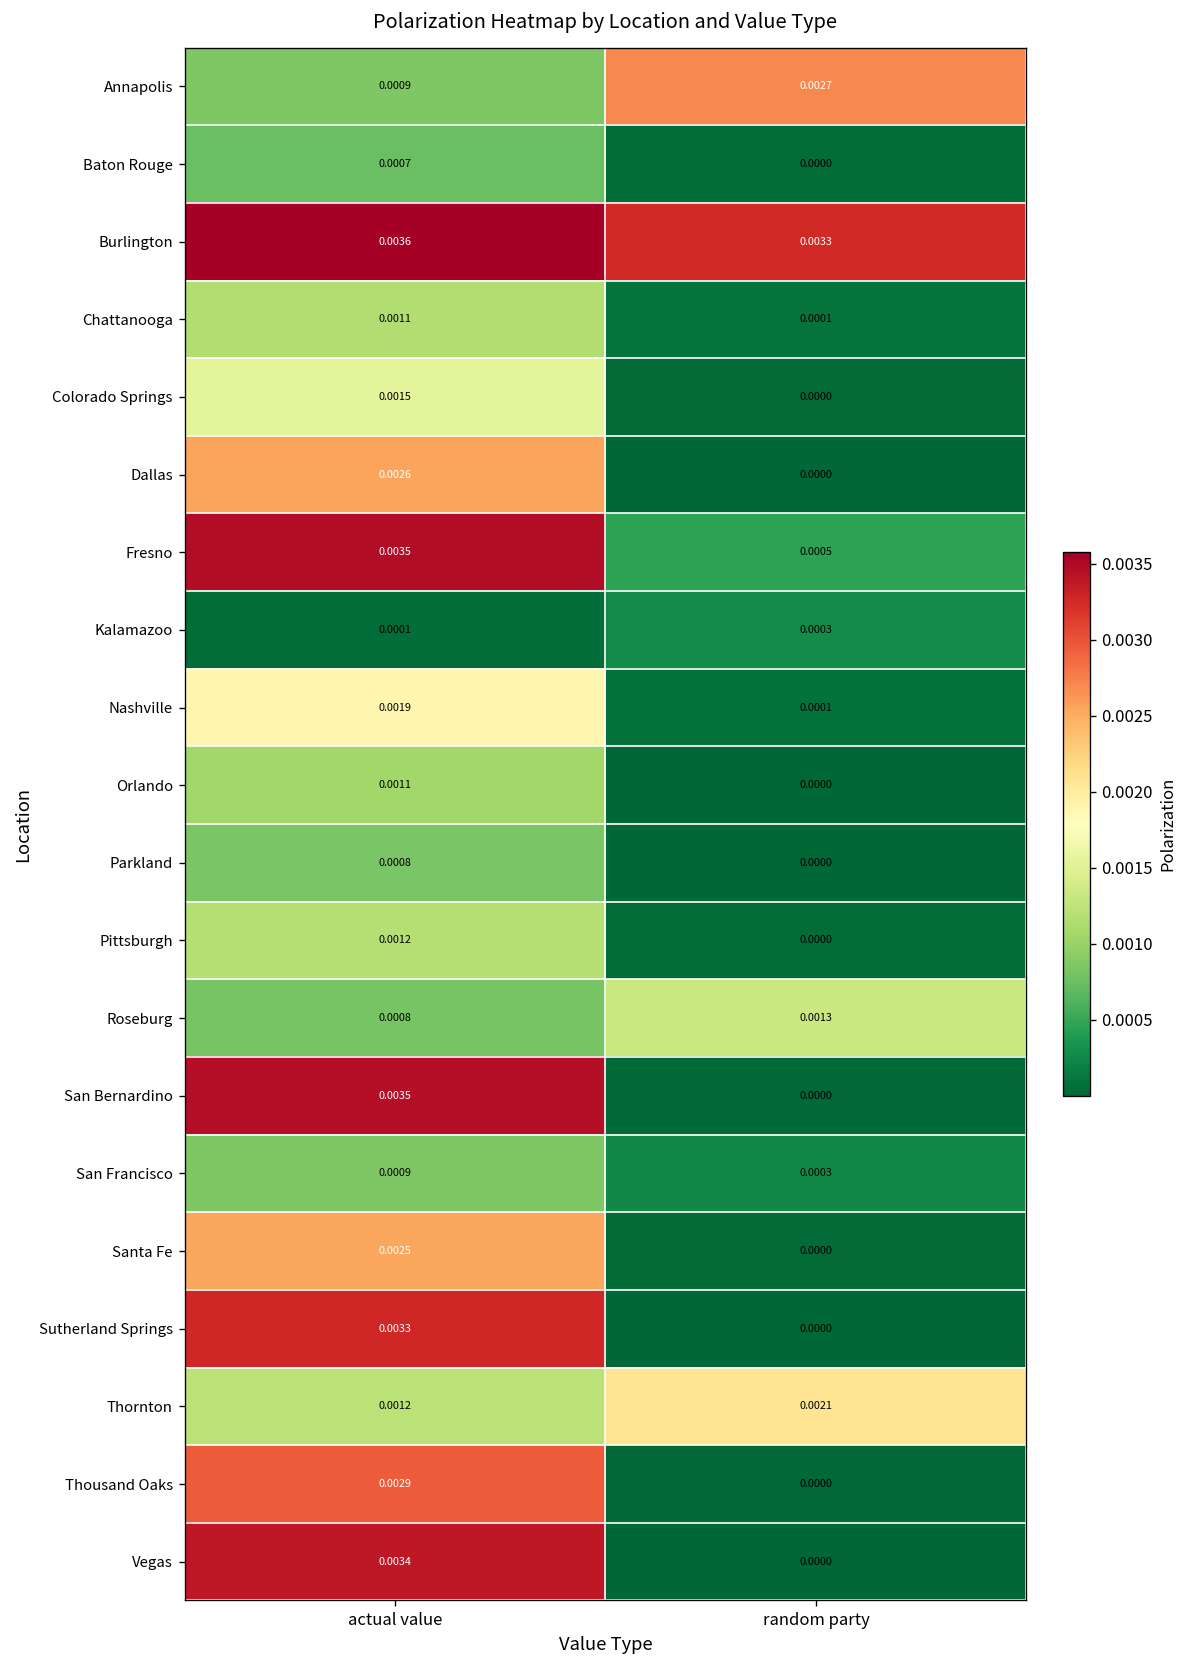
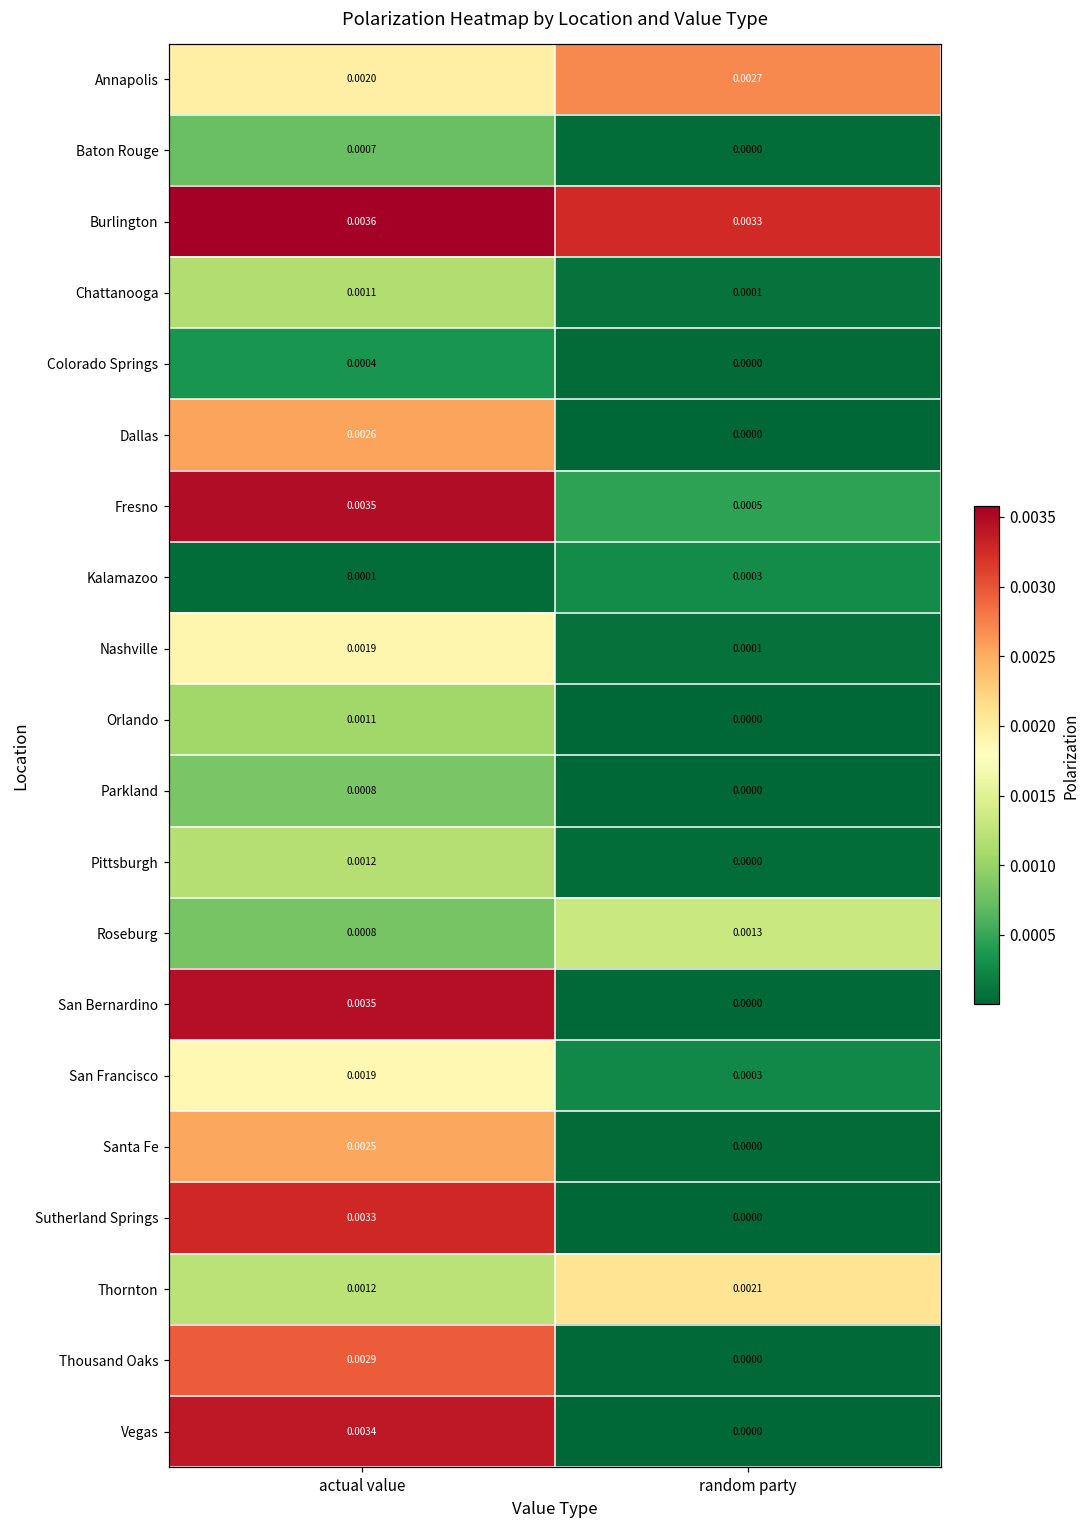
Annapolis, actual value: 0.0009 -> 0.0020
Colorado Springs, actual value: 0.0015 -> 0.0004
San Francisco, actual value: 0.0009 -> 0.0019
